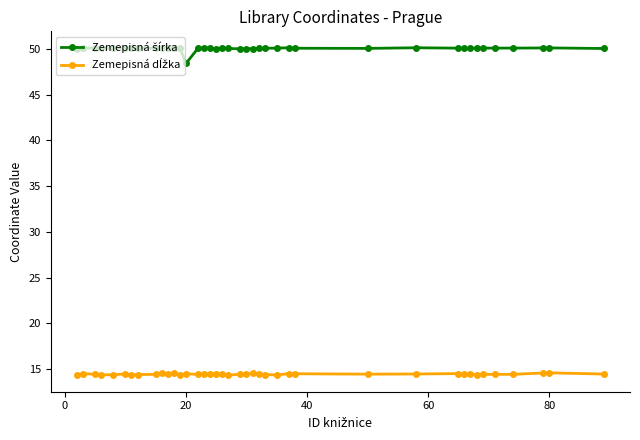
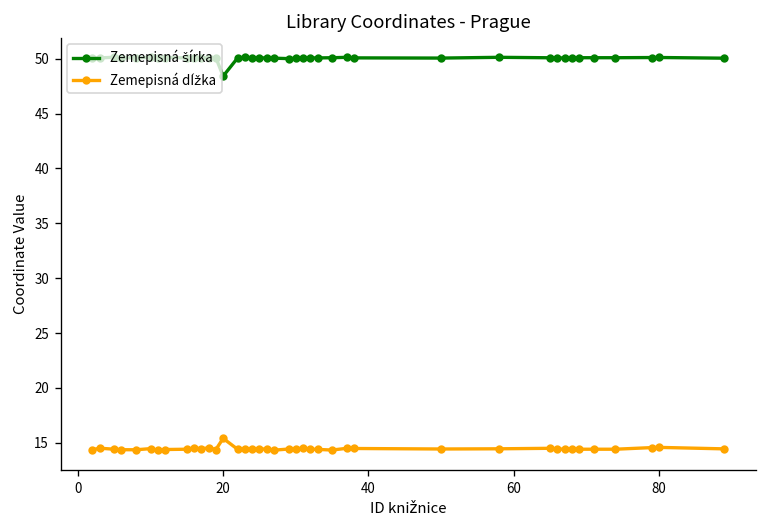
Zemepisná dĺžka, 20: 14 -> 15
